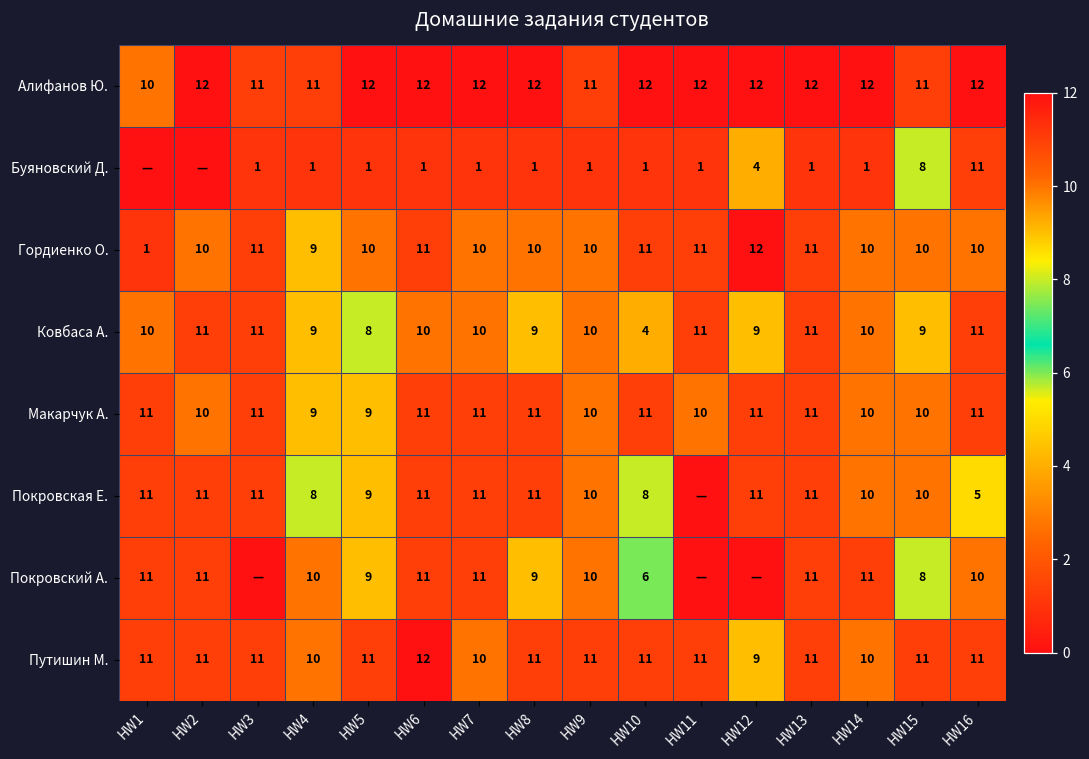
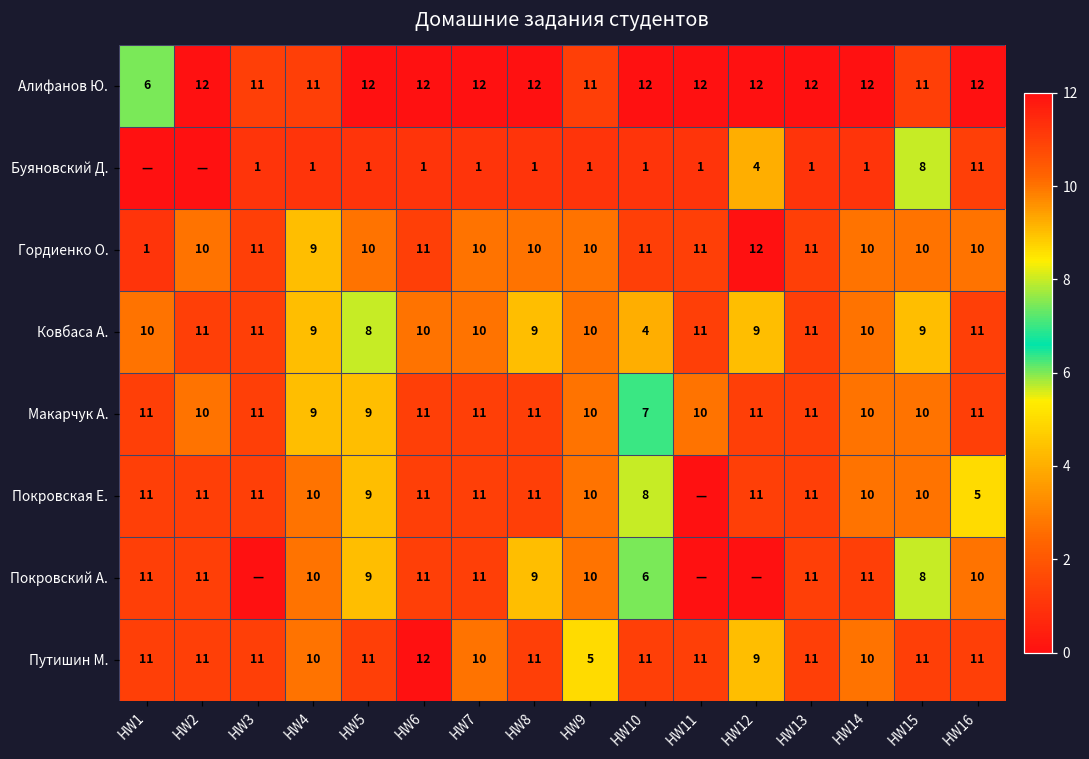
Алифанов Ю., HW1: 10 -> 6
Макарчук А., HW10: 11 -> 7
Покровская Е., HW4: 8 -> 10
Путишин М., HW9: 11 -> 5
